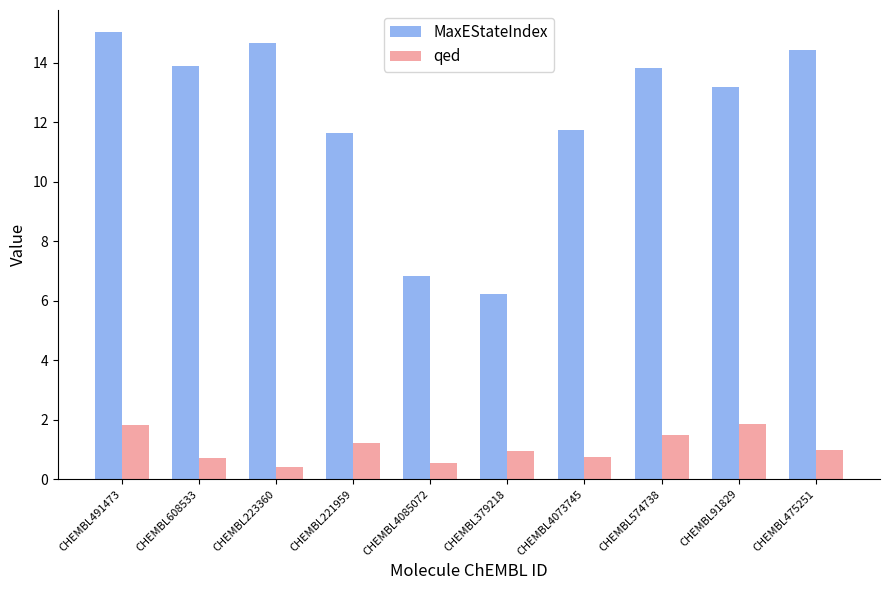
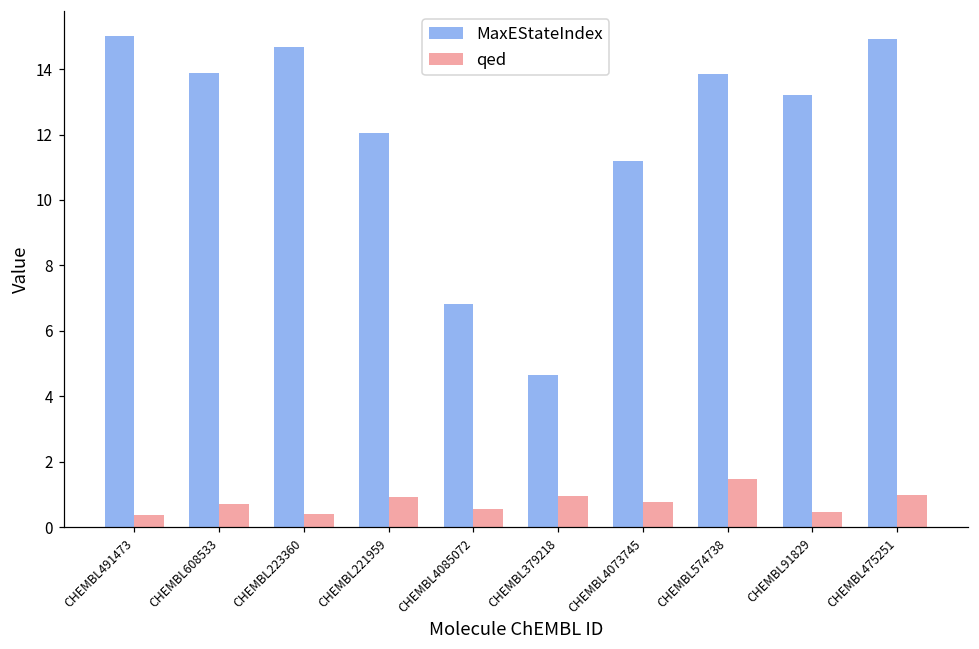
qed, CHEMBL491473: 1.8 -> 0.4
MaxEStateIndex, CHEMBL221959: 11.6 -> 12.0
qed, CHEMBL221959: 1.2 -> 0.9
MaxEStateIndex, CHEMBL379218: 6.2 -> 4.7
MaxEStateIndex, CHEMBL4073745: 11.7 -> 11.2
qed, CHEMBL91829: 1.8 -> 0.5
MaxEStateIndex, CHEMBL475251: 14.4 -> 14.9
